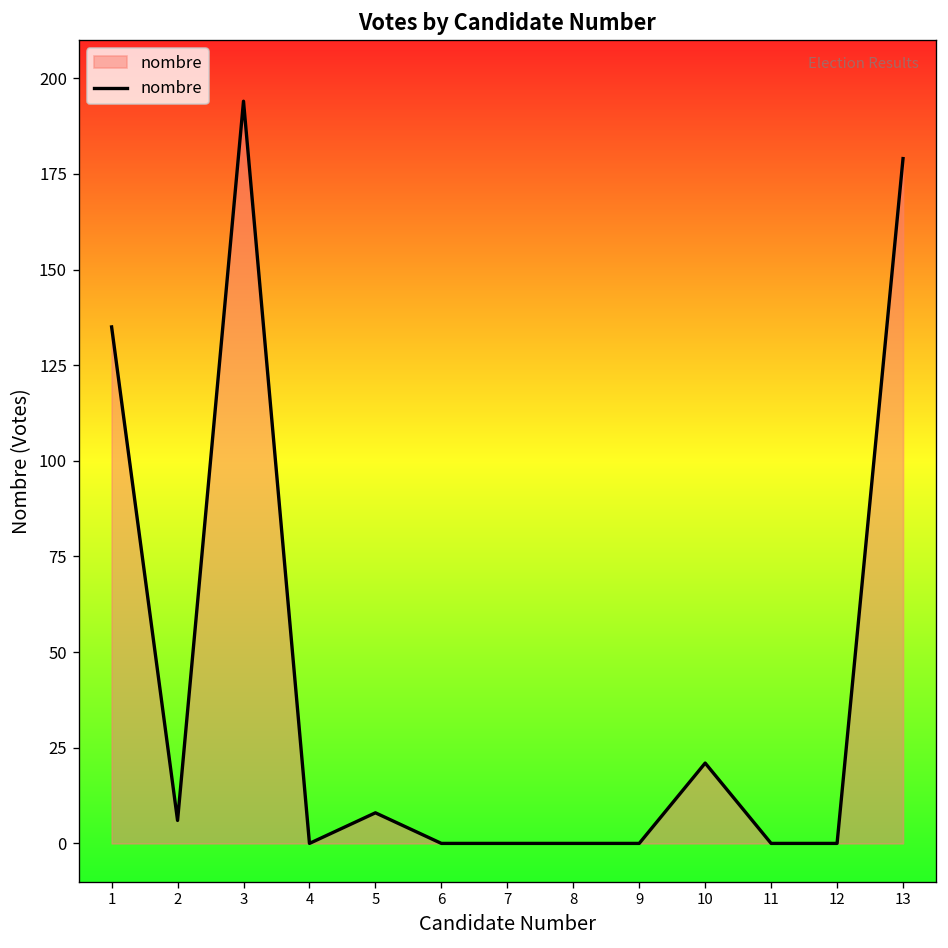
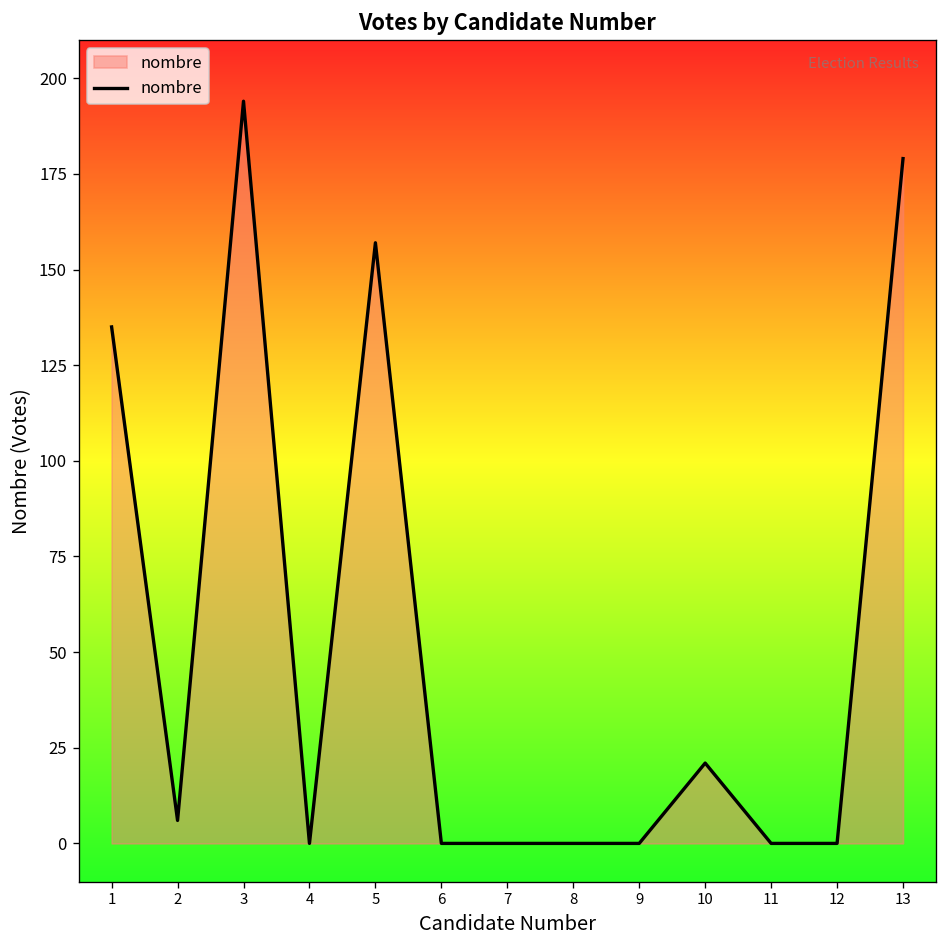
5: 8 -> 157
